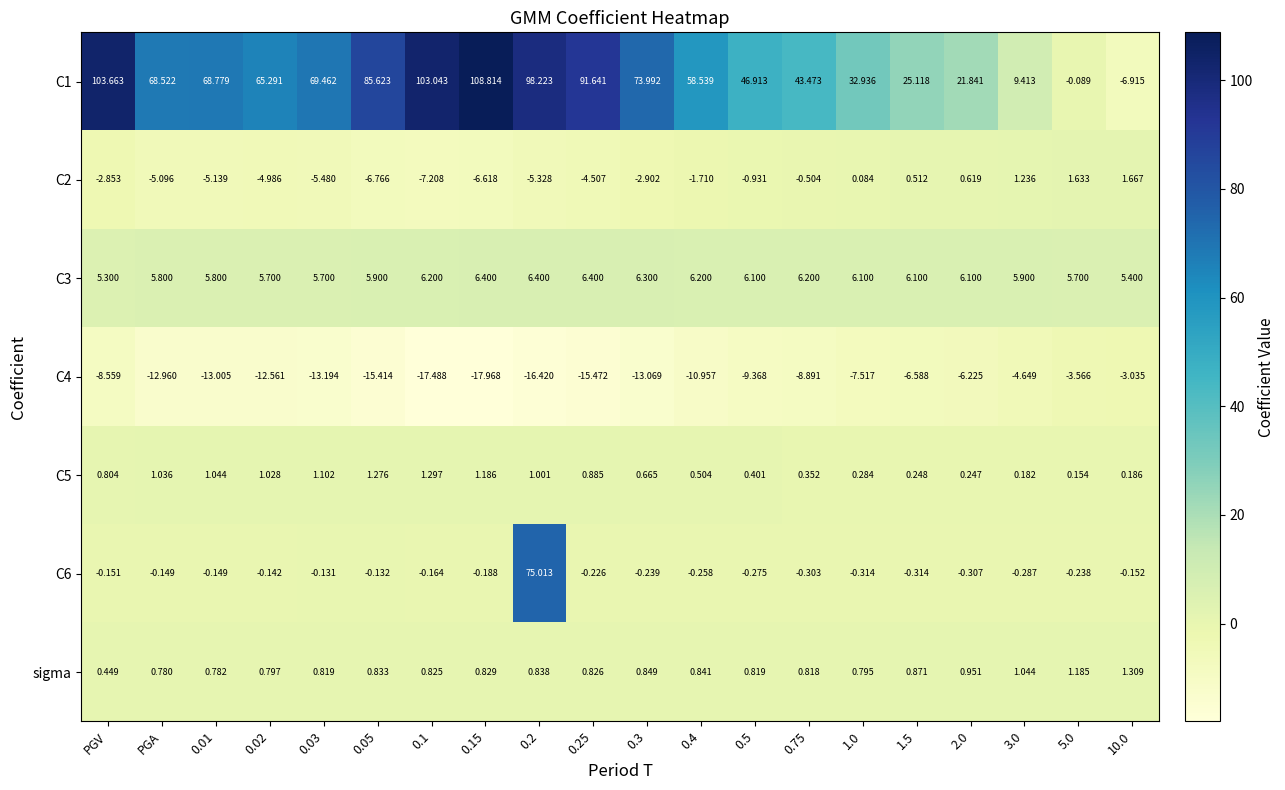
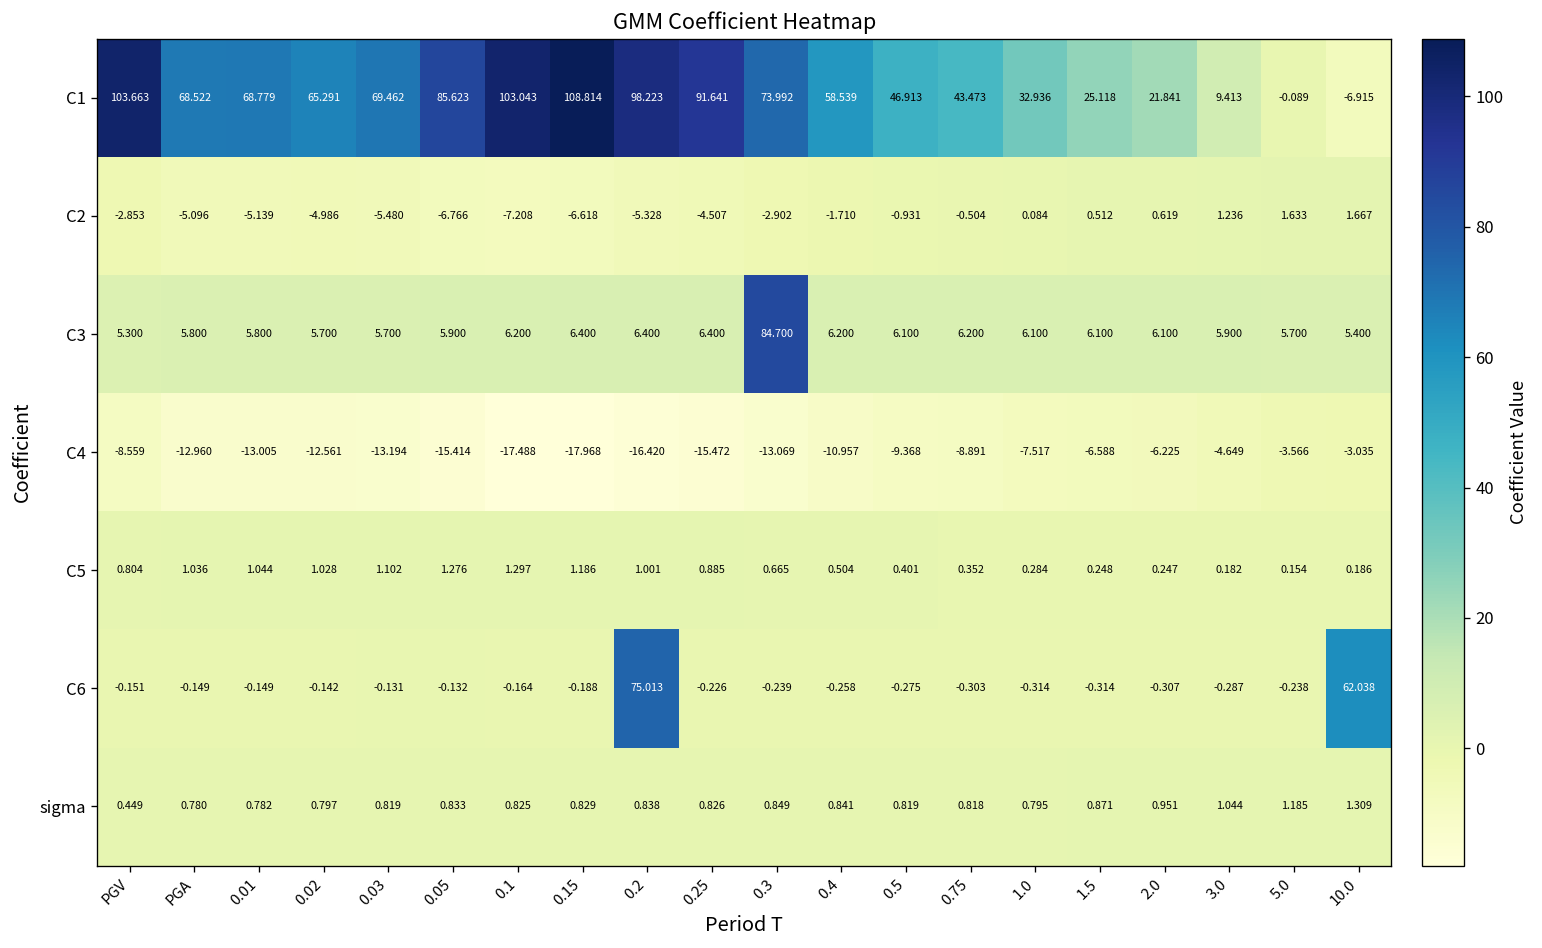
C3, 0.3: 6.300 -> 84.700
C6, 10.0: -0.152 -> 62.038
